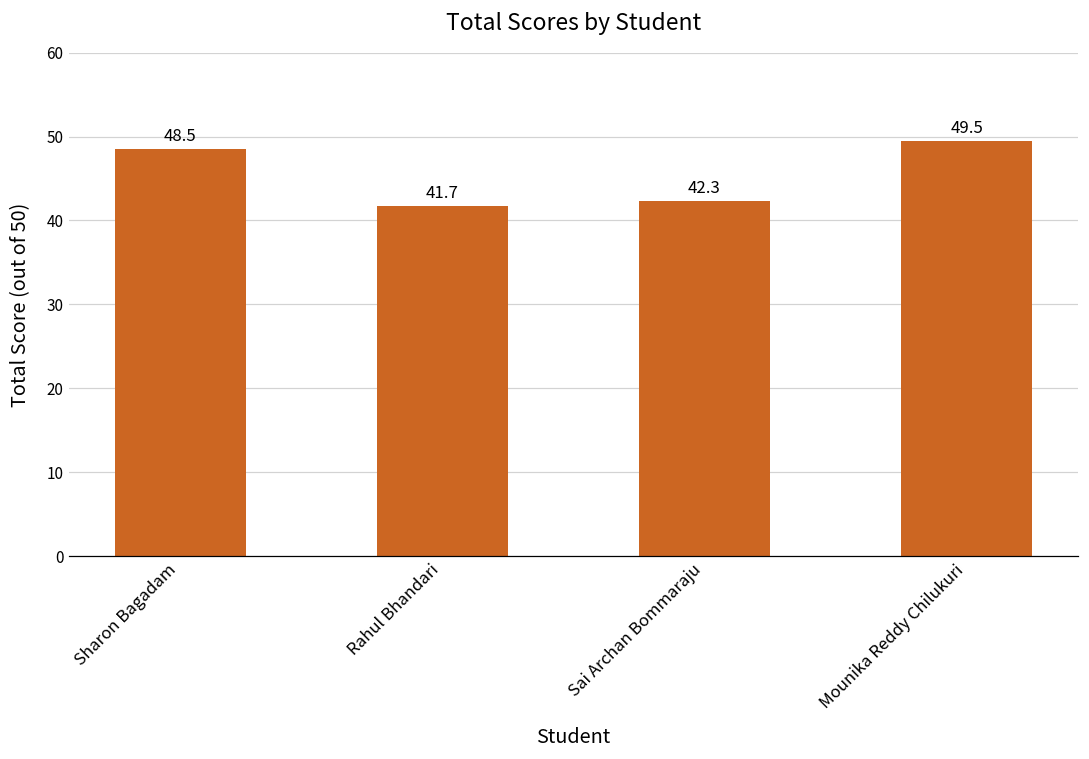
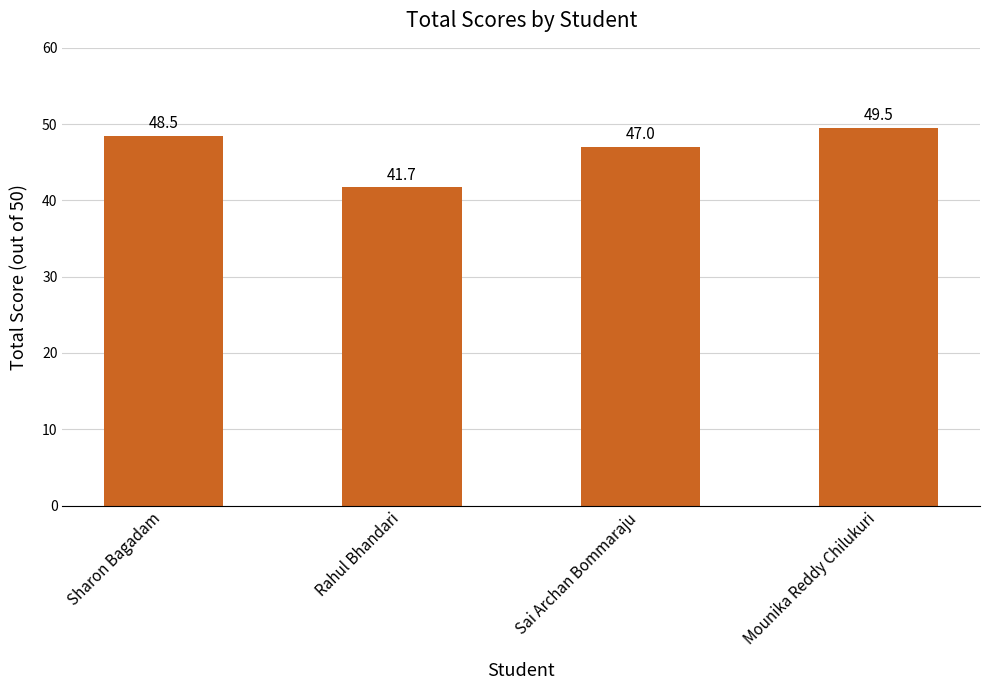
Sai Archan Bommaraju: 42.3 -> 47.0
